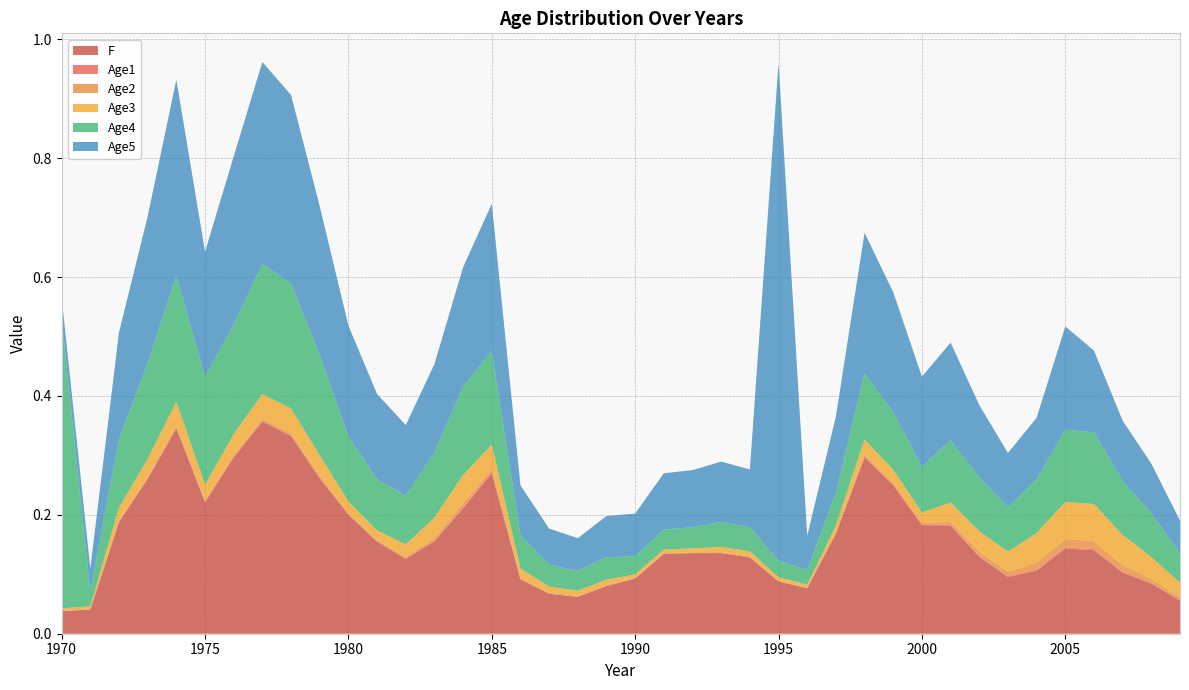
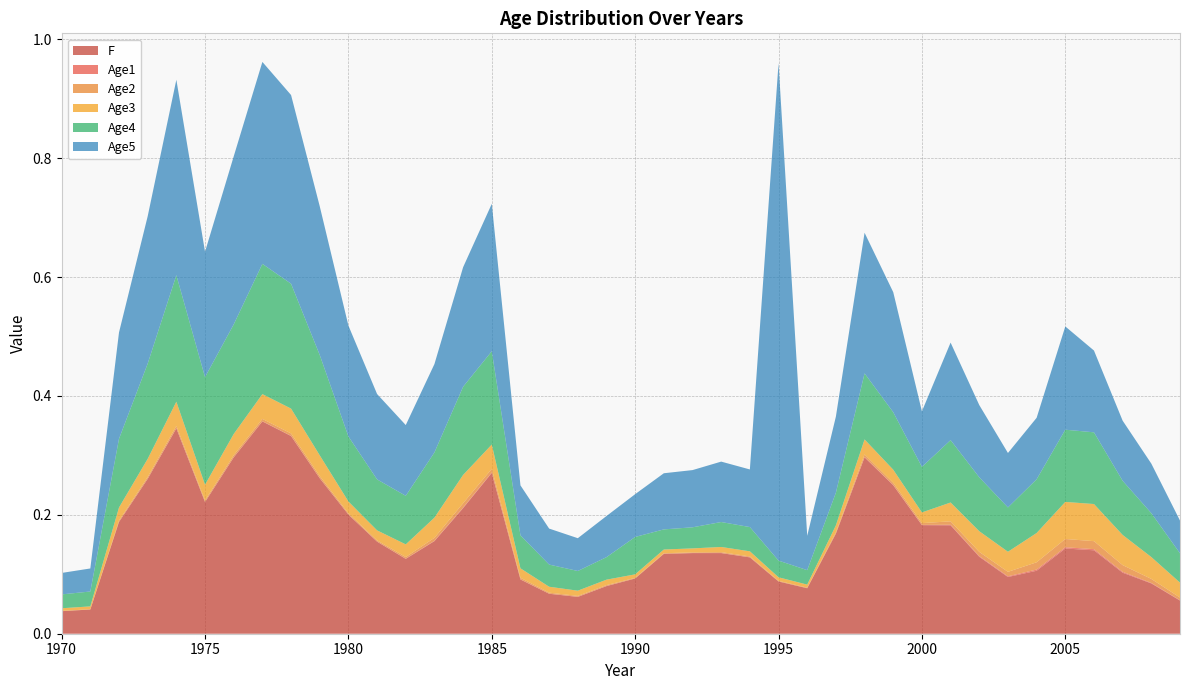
Age4, 1970: 0.49 -> 0.02
Age4, 1990: 0.03 -> 0.06
Age5, 2000: 0.15 -> 0.09
